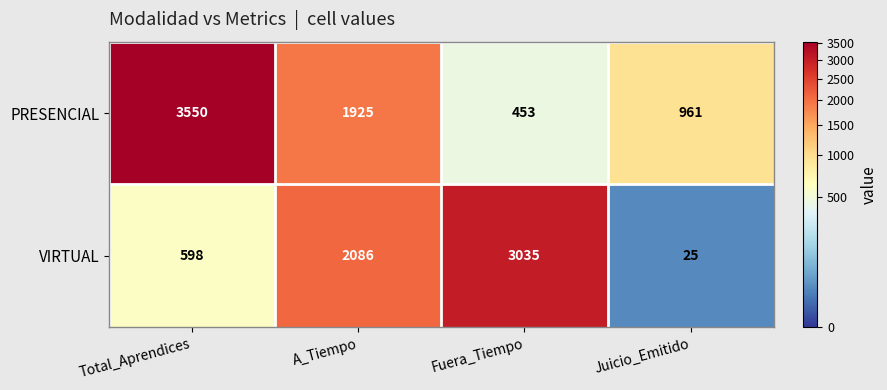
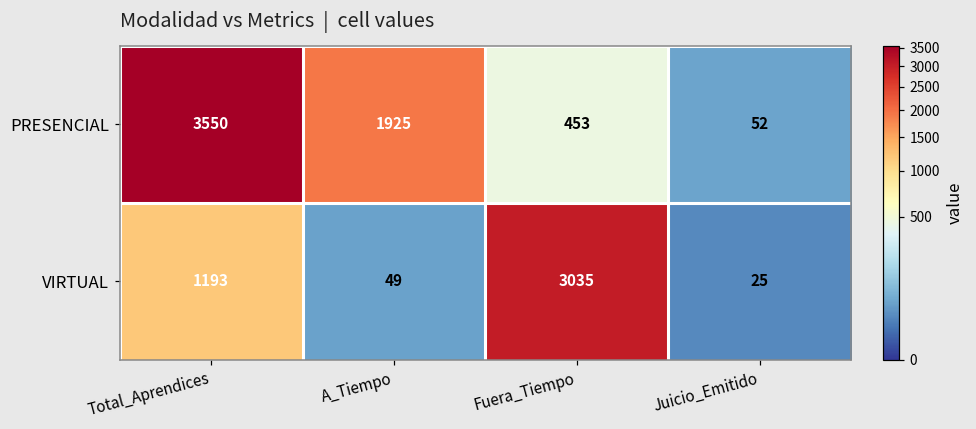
PRESENCIAL, Juicio_Emitido: 961 -> 52
VIRTUAL, Total_Aprendices: 598 -> 1193
VIRTUAL, A_Tiempo: 2086 -> 49
